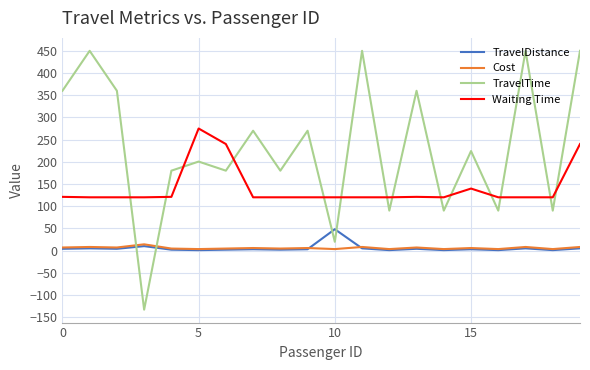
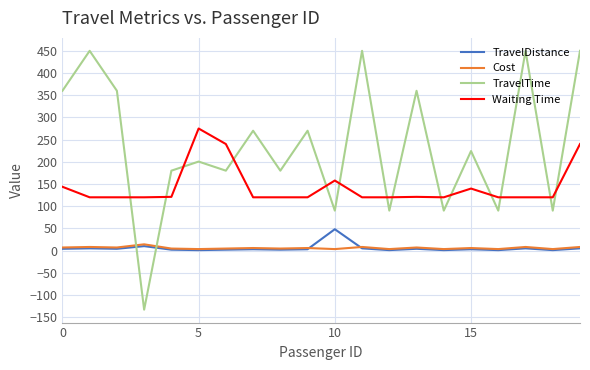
Waiting Time, 0: 120 -> 140
TravelTime, 10: 20 -> 90
Waiting Time, 10: 120 -> 160
